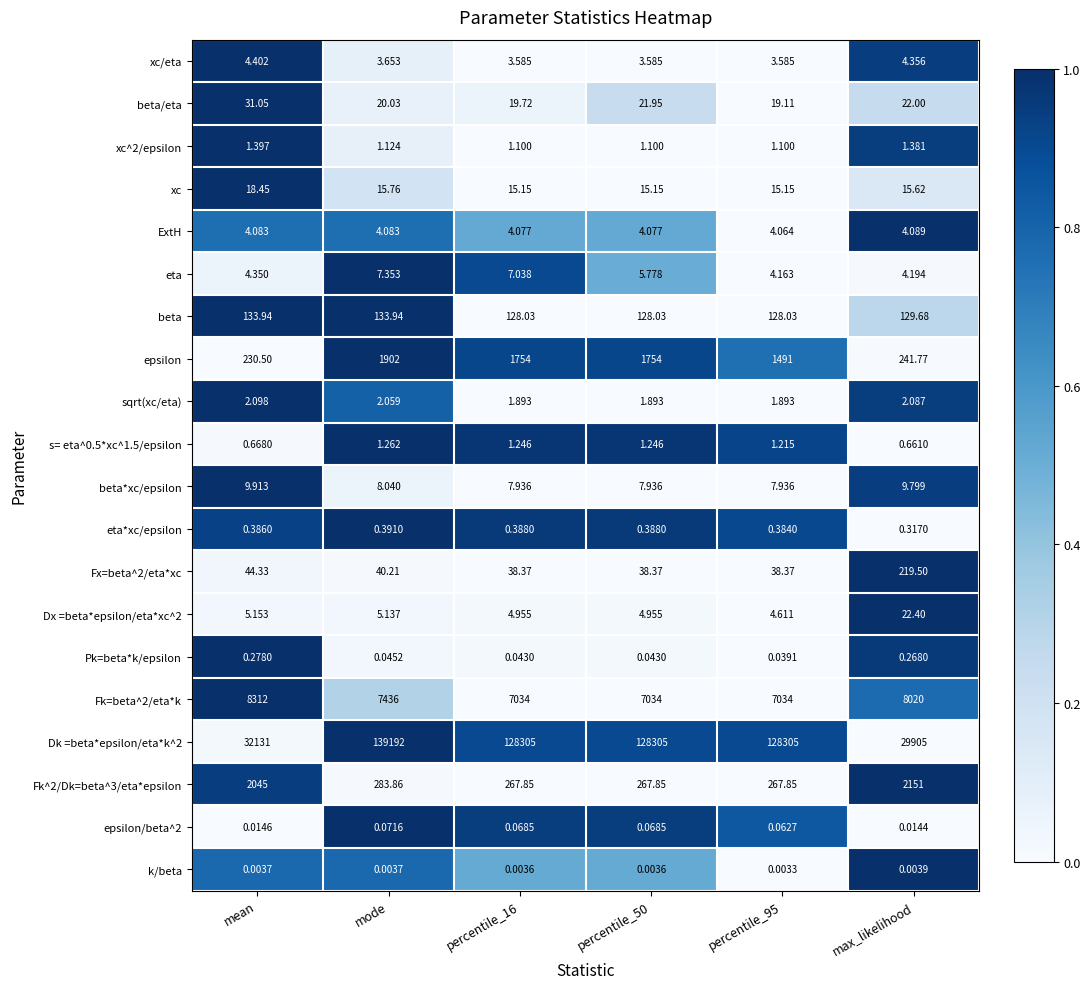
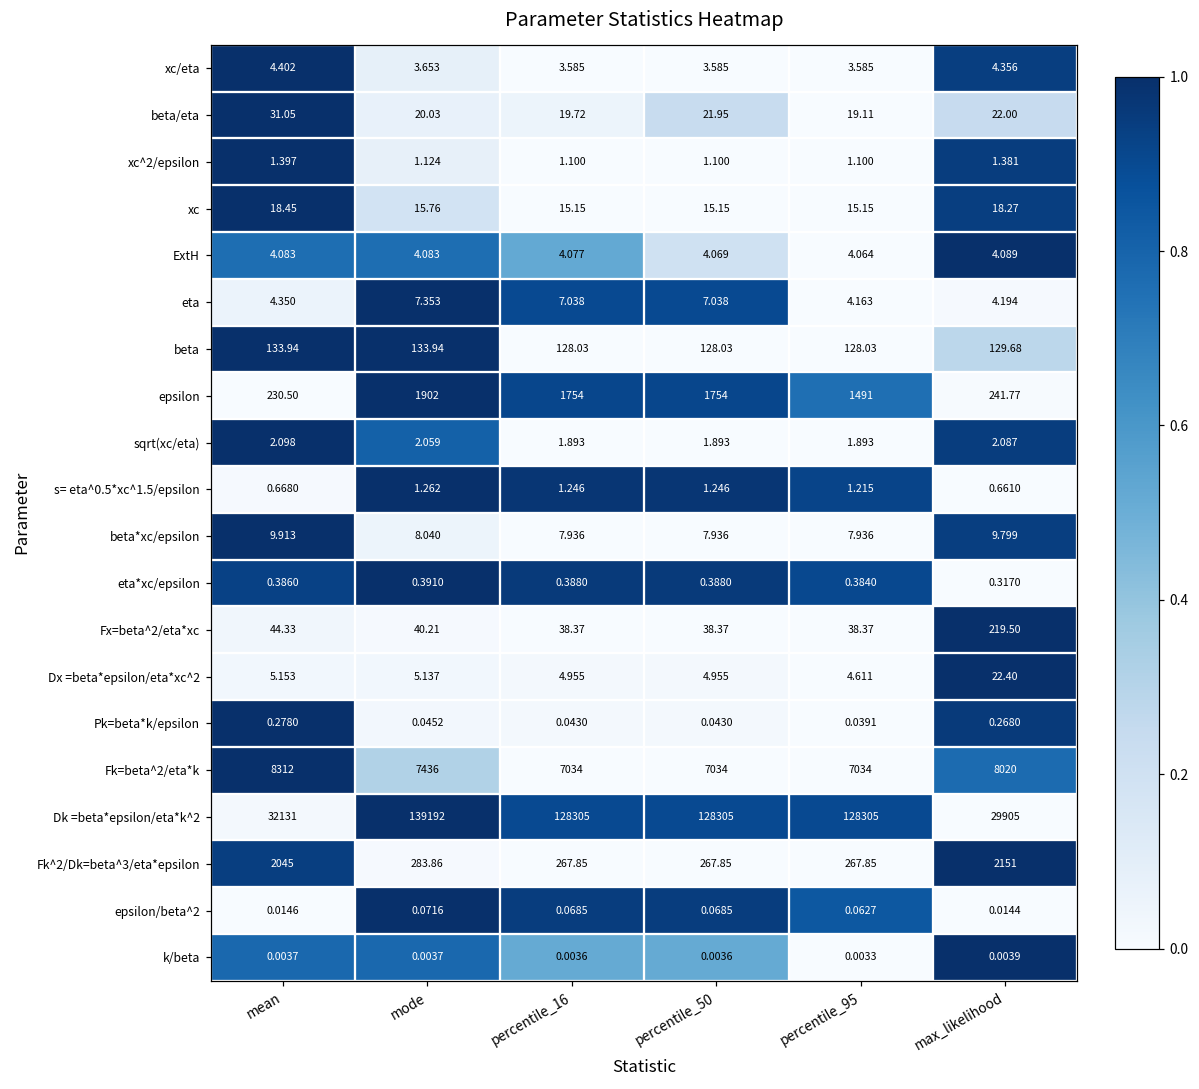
xc, max_likelihood: 15.62 -> 18.27
ExtH, percentile_50: 4.077 -> 4.069
eta, percentile_50: 5.778 -> 7.038
